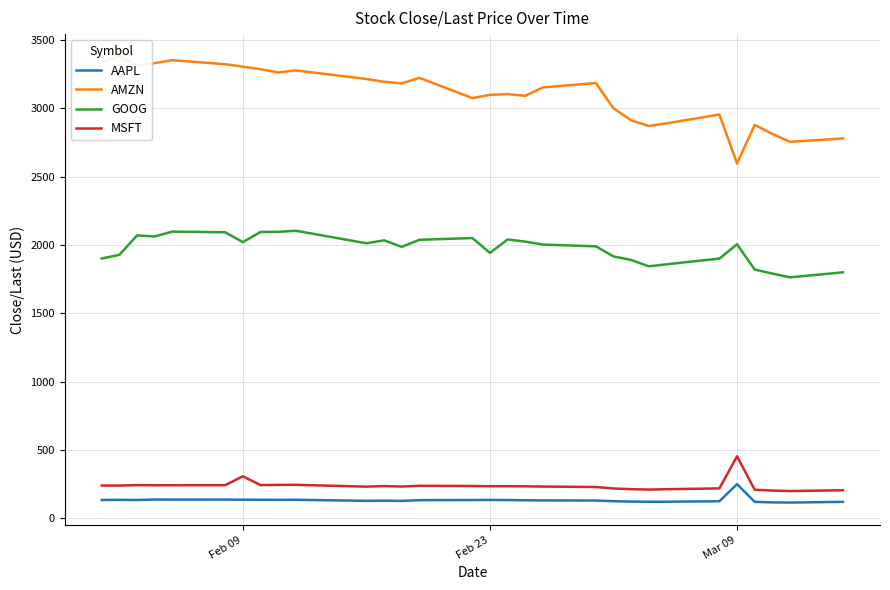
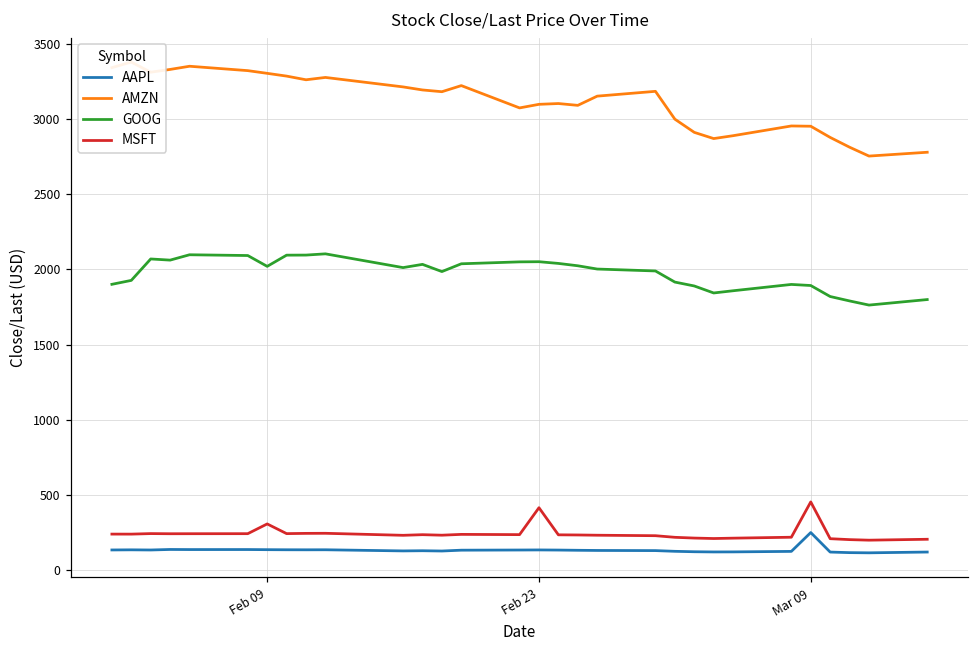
GOOG, Feb 23: 1940 -> 2050
MSFT, Feb 23: 230 -> 420
AMZN, Mar 09: 2600 -> 2950
GOOG, Mar 09: 2010 -> 1890
